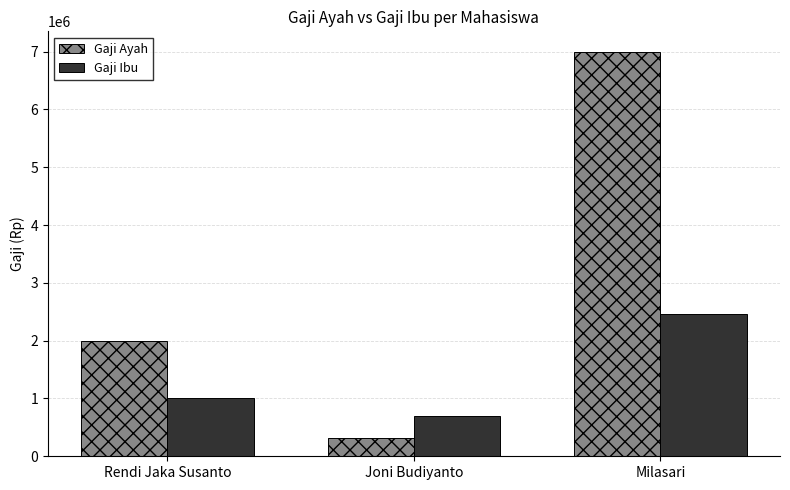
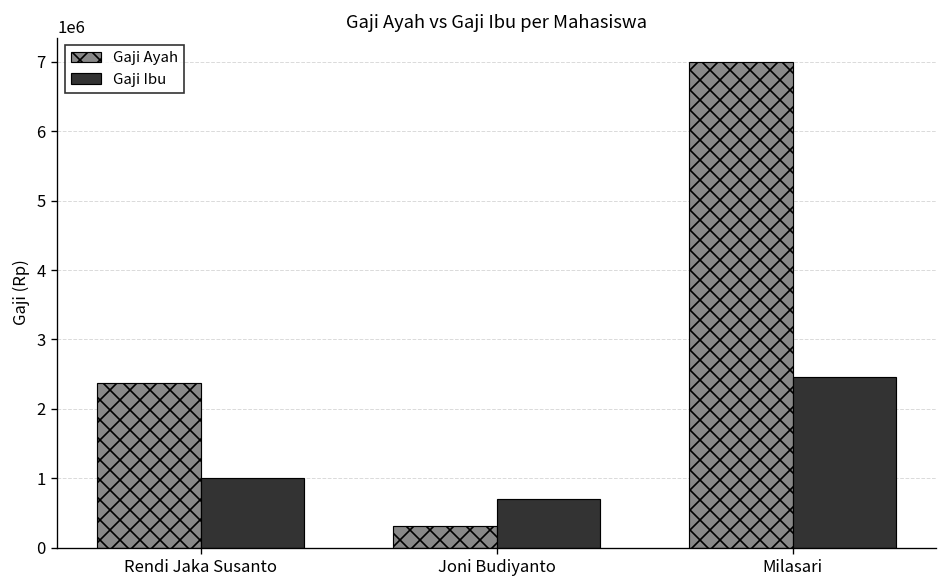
Gaji Ayah, Rendi Jaka Susanto: 2000000 -> 2400000
